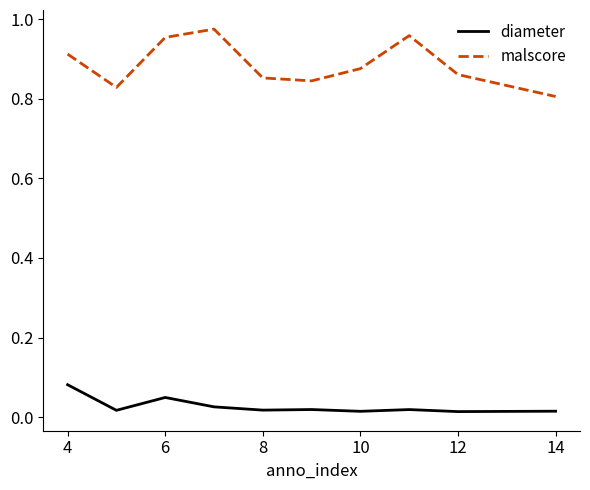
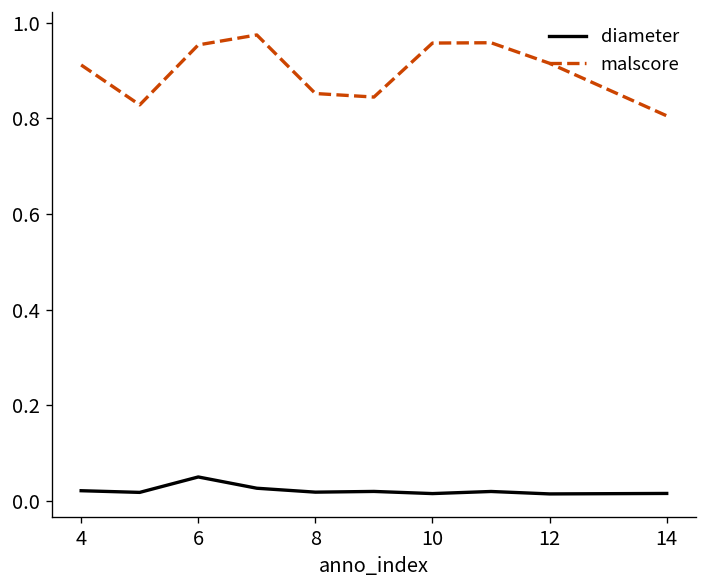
diameter, 4: 0.08 -> 0.02
malscore, 10: 0.88 -> 0.96
malscore, 12: 0.86 -> 0.92
